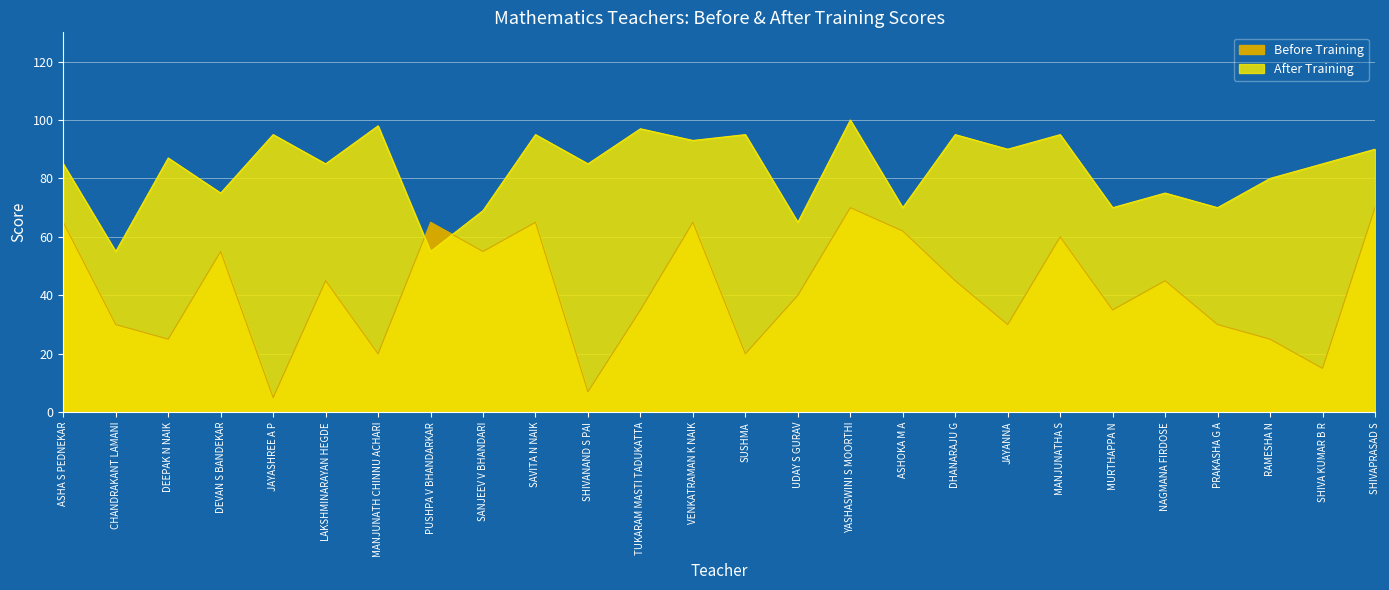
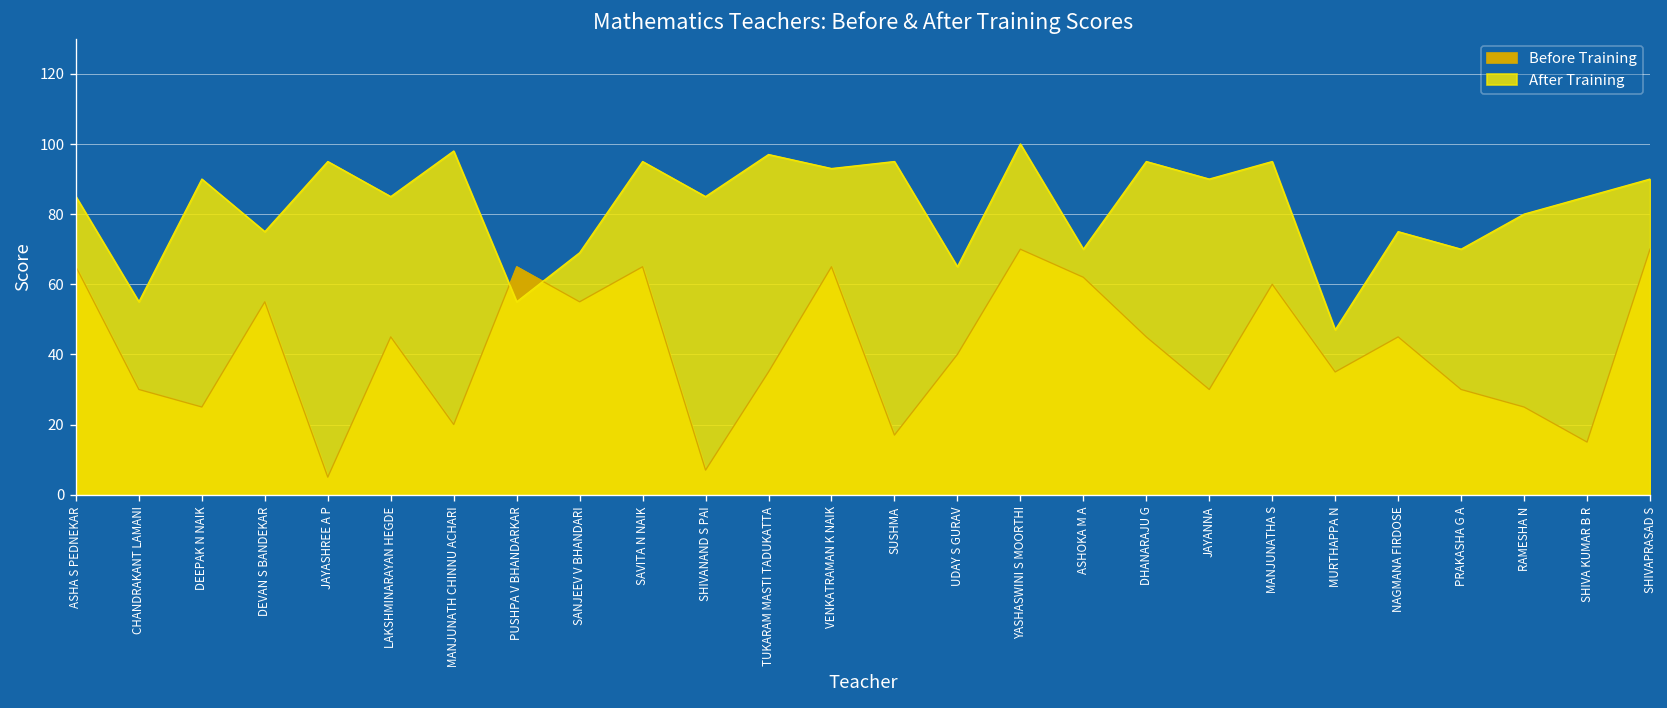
After Training, DEEPAK N NAIK: 87 -> 90
Before Training, SUSHMA: 20 -> 17
After Training, MURTHAPPA N: 70 -> 47
